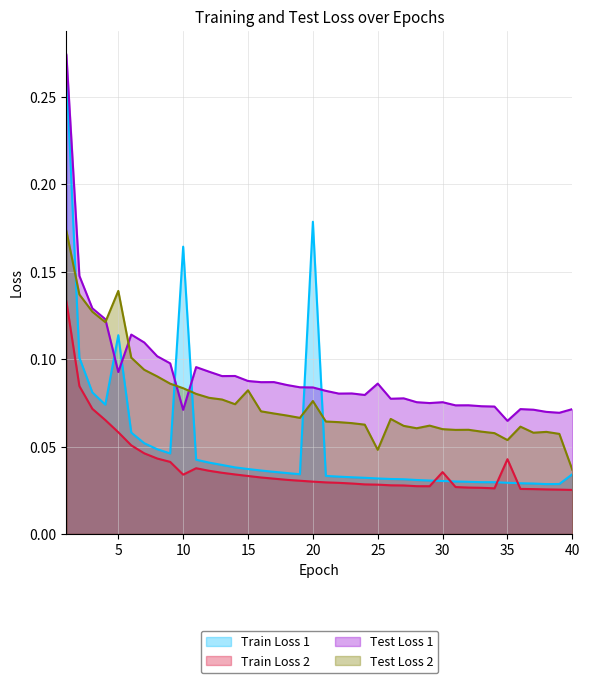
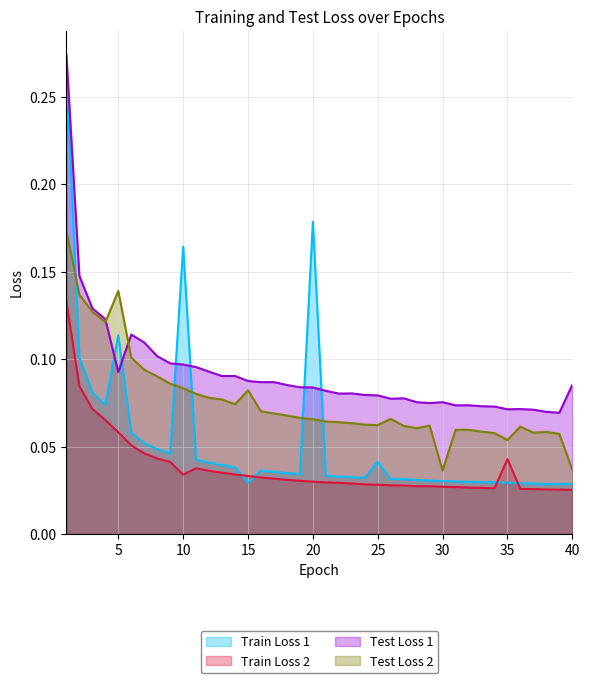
Test Loss 1, 10: 0.071 -> 0.097
Train Loss 1, 15: 0.037 -> 0.029
Test Loss 2, 20: 0.076 -> 0.066
Train Loss 1, 25: 0.032 -> 0.041
Test Loss 1, 25: 0.086 -> 0.079
Test Loss 2, 25: 0.048 -> 0.062
Train Loss 2, 30: 0.035 -> 0.027
Test Loss 2, 30: 0.060 -> 0.036
Test Loss 1, 35: 0.065 -> 0.071
Train Loss 1, 40: 0.034 -> 0.029
Test Loss 1, 40: 0.071 -> 0.085
